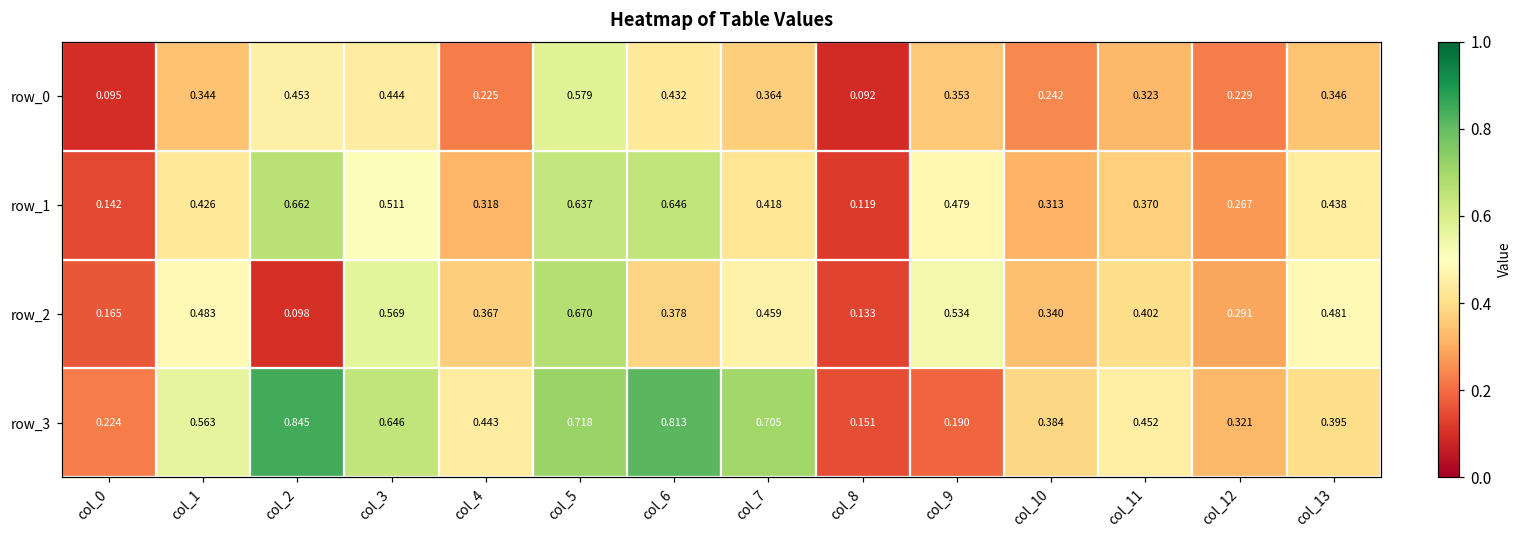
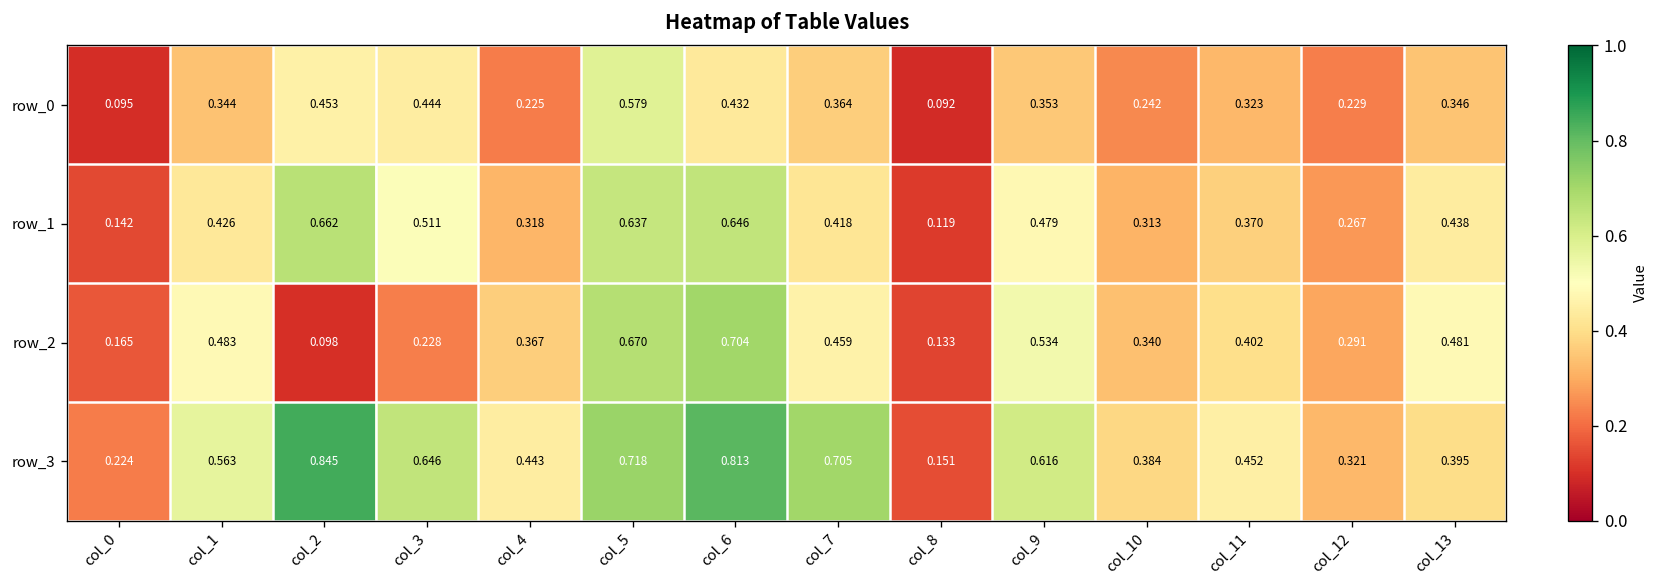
row_2, col_3: 0.569 -> 0.228
row_2, col_6: 0.378 -> 0.704
row_3, col_9: 0.190 -> 0.616
